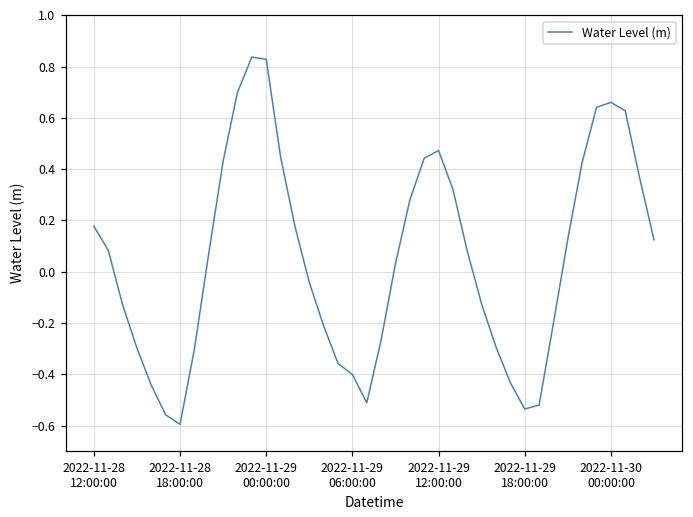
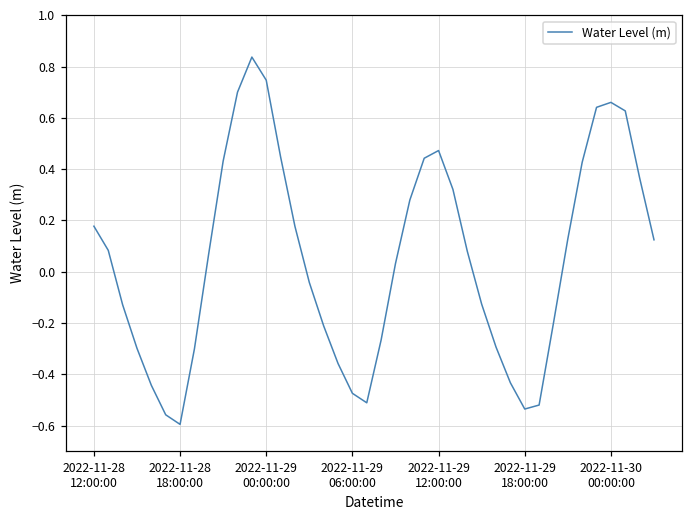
2022-11-29 00:00:00: 0.83 -> 0.75
2022-11-29 06:00:00: -0.40 -> -0.47
